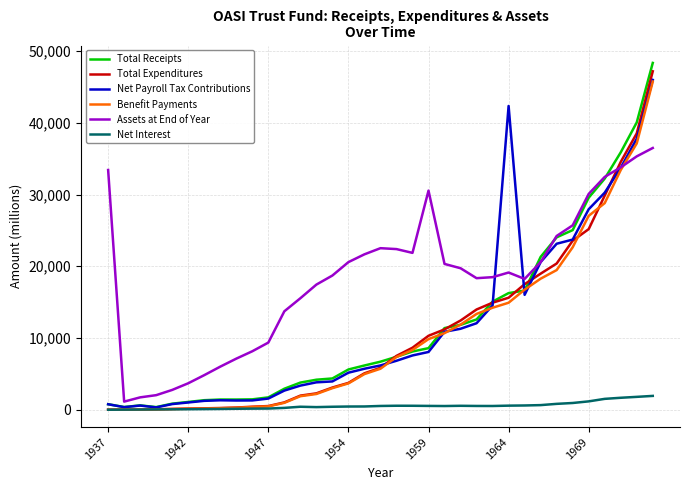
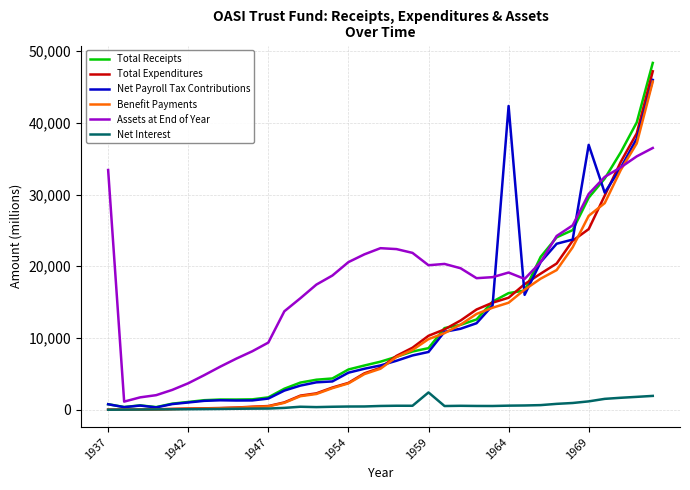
Assets at End of Year, 1959: 31,000 -> 20,000
Net Interest, 1959: 1,000 -> 2,000
Net Payroll Tax Contributions, 1969: 28,000 -> 37,000
